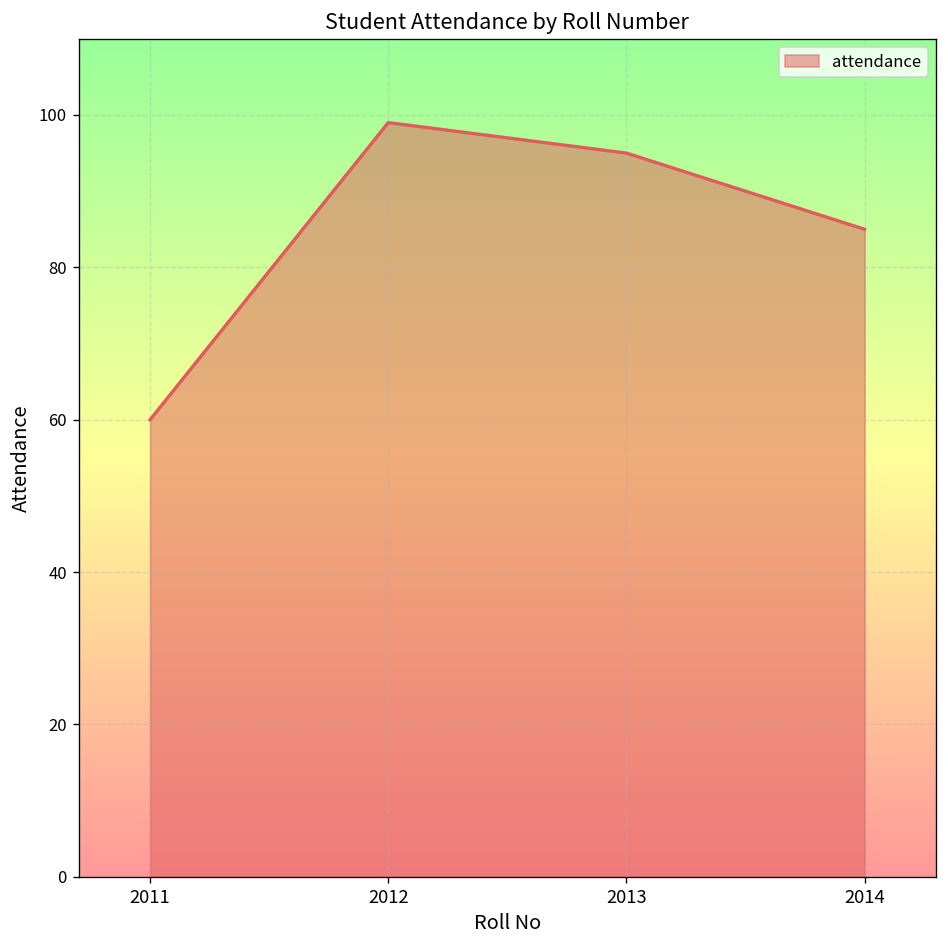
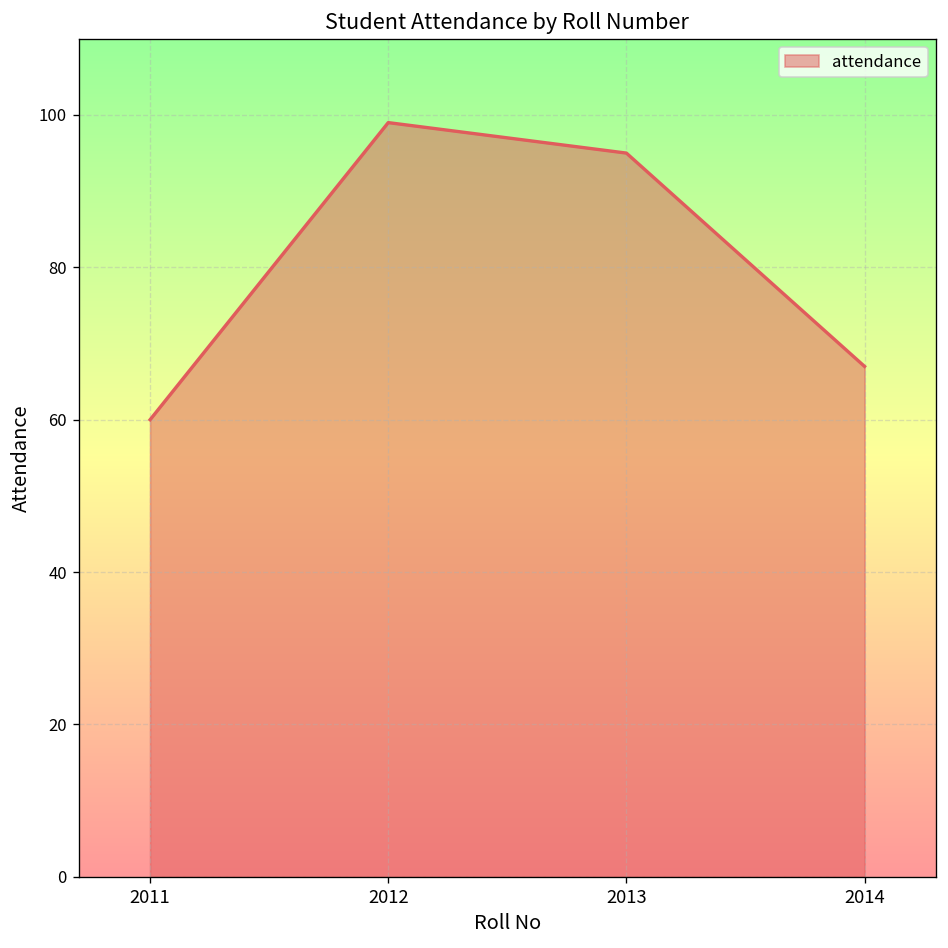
2014: 85 -> 67
